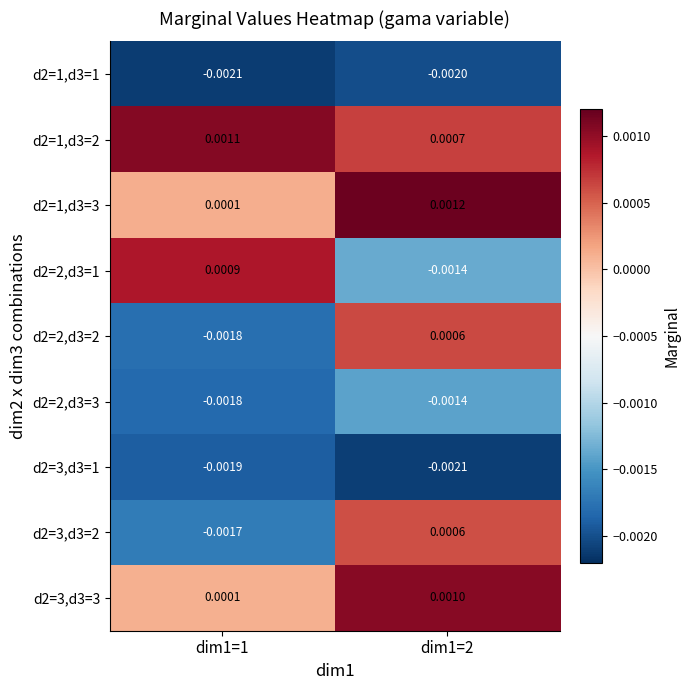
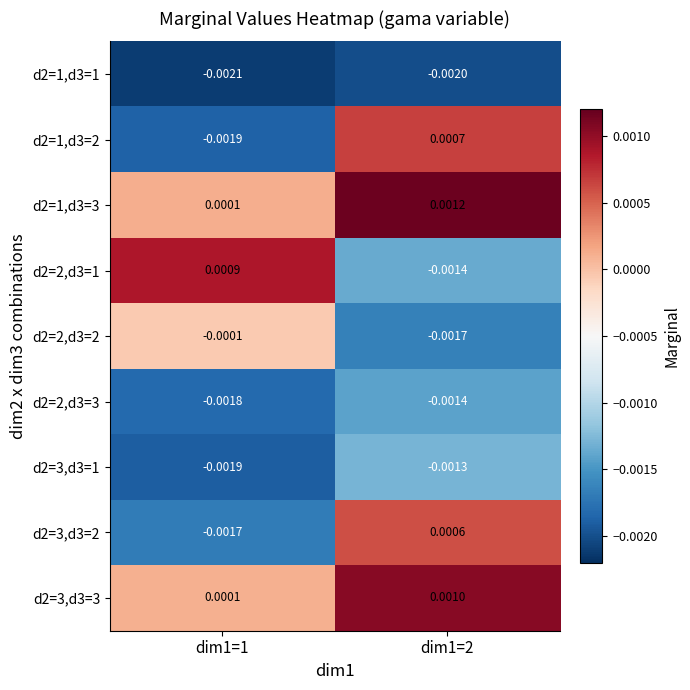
d2=1,d3=2, dim1=1: 0.0011 -> -0.0019
d2=2,d3=2, dim1=1: -0.0018 -> -0.0001
d2=2,d3=2, dim1=2: 0.0006 -> -0.0017
d2=3,d3=1, dim1=2: -0.0021 -> -0.0013
